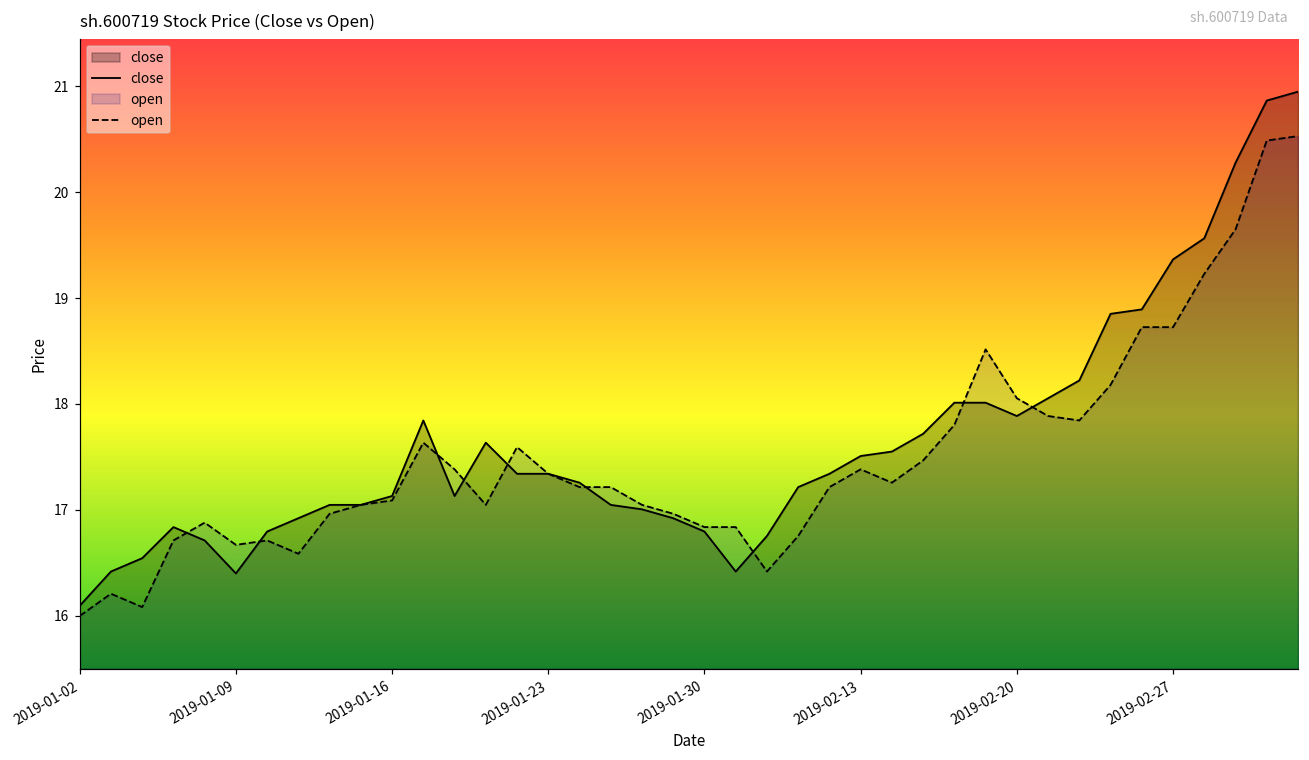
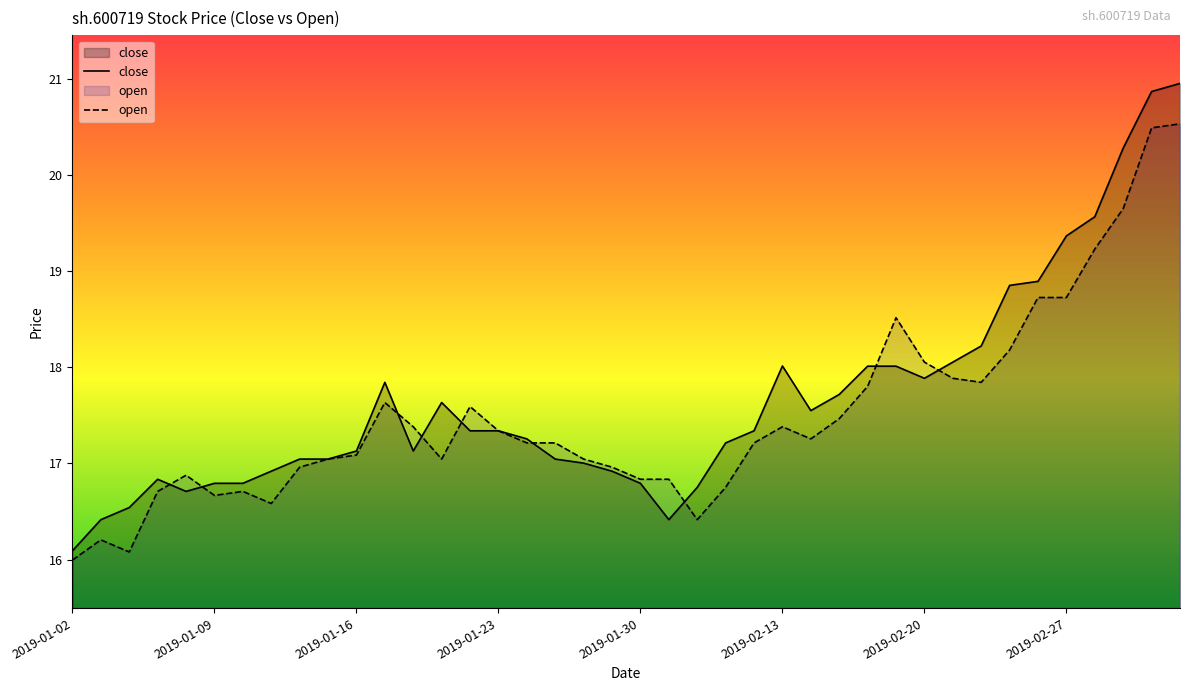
close, 2019-01-09: 16.4 -> 16.8
close, 2019-02-13: 17.5 -> 18.0
